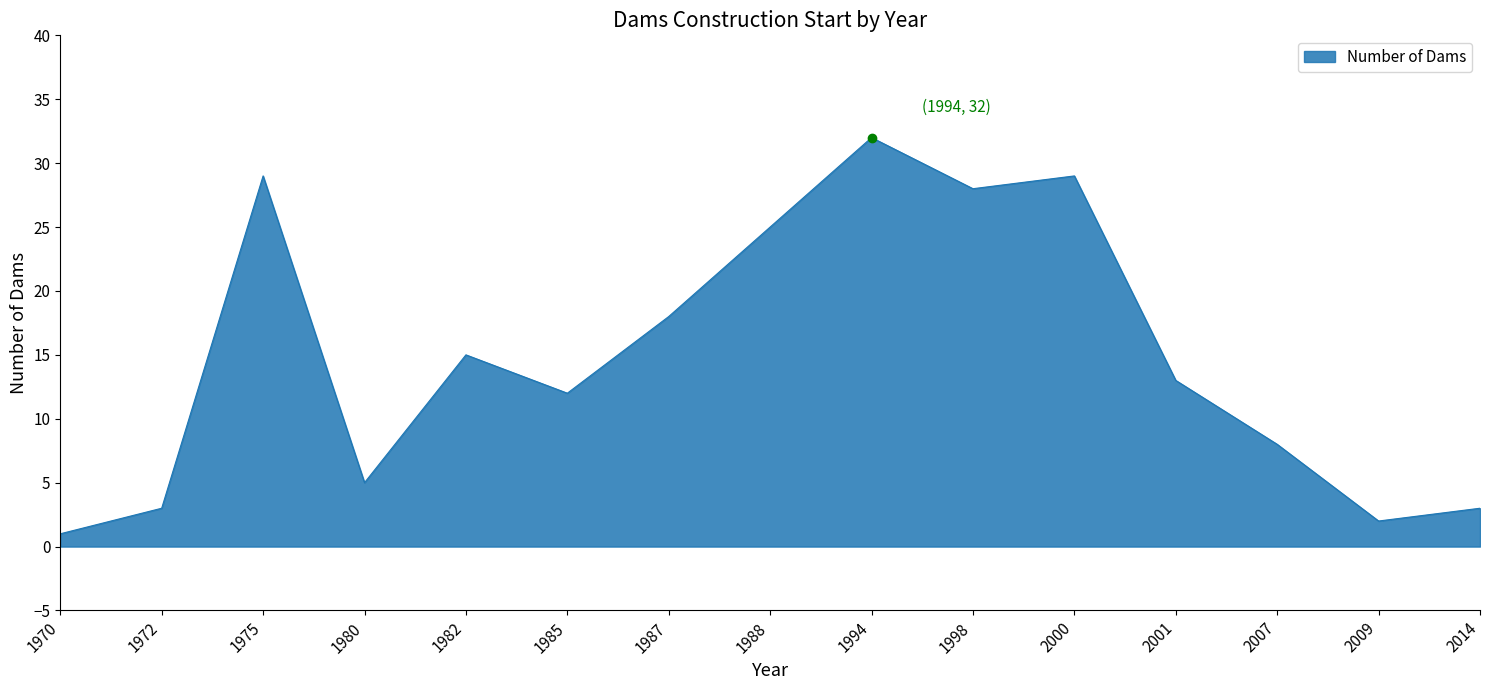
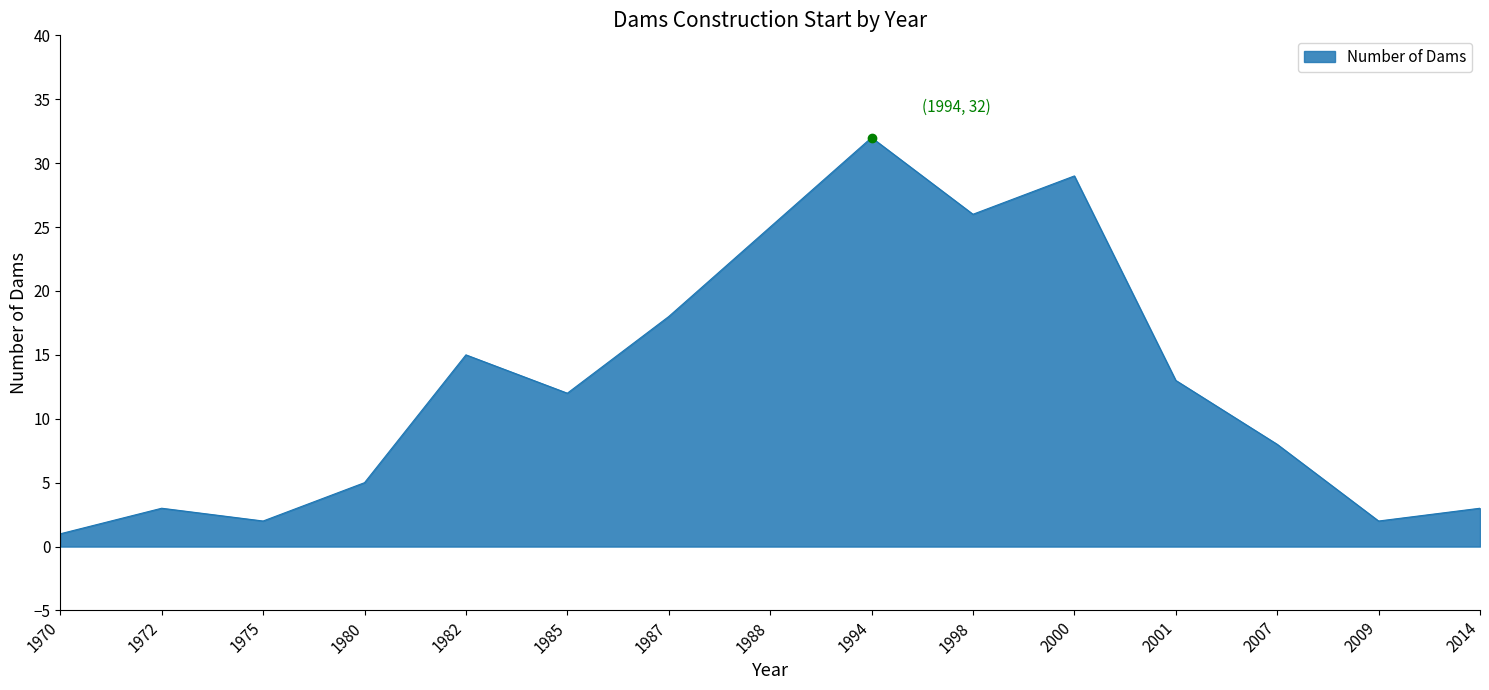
Number of Dams, 1975: 29 -> 2
Number of Dams, 1998: 28 -> 26
